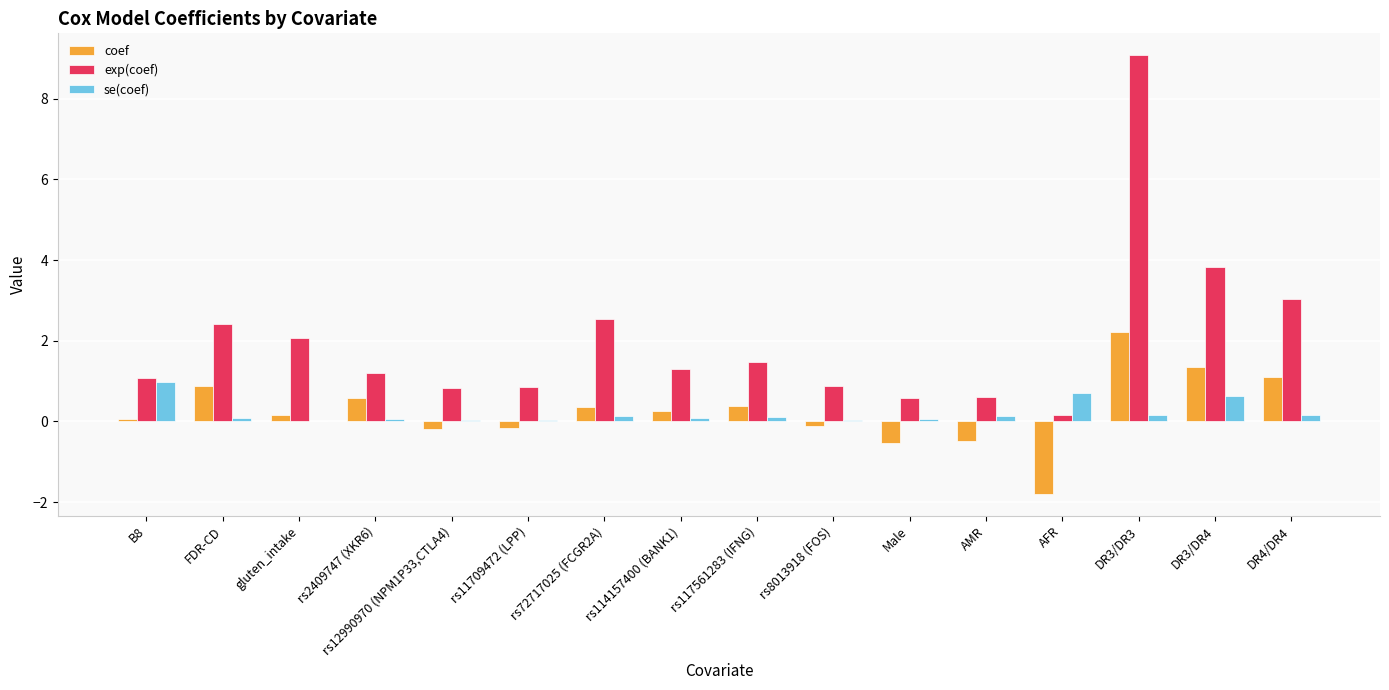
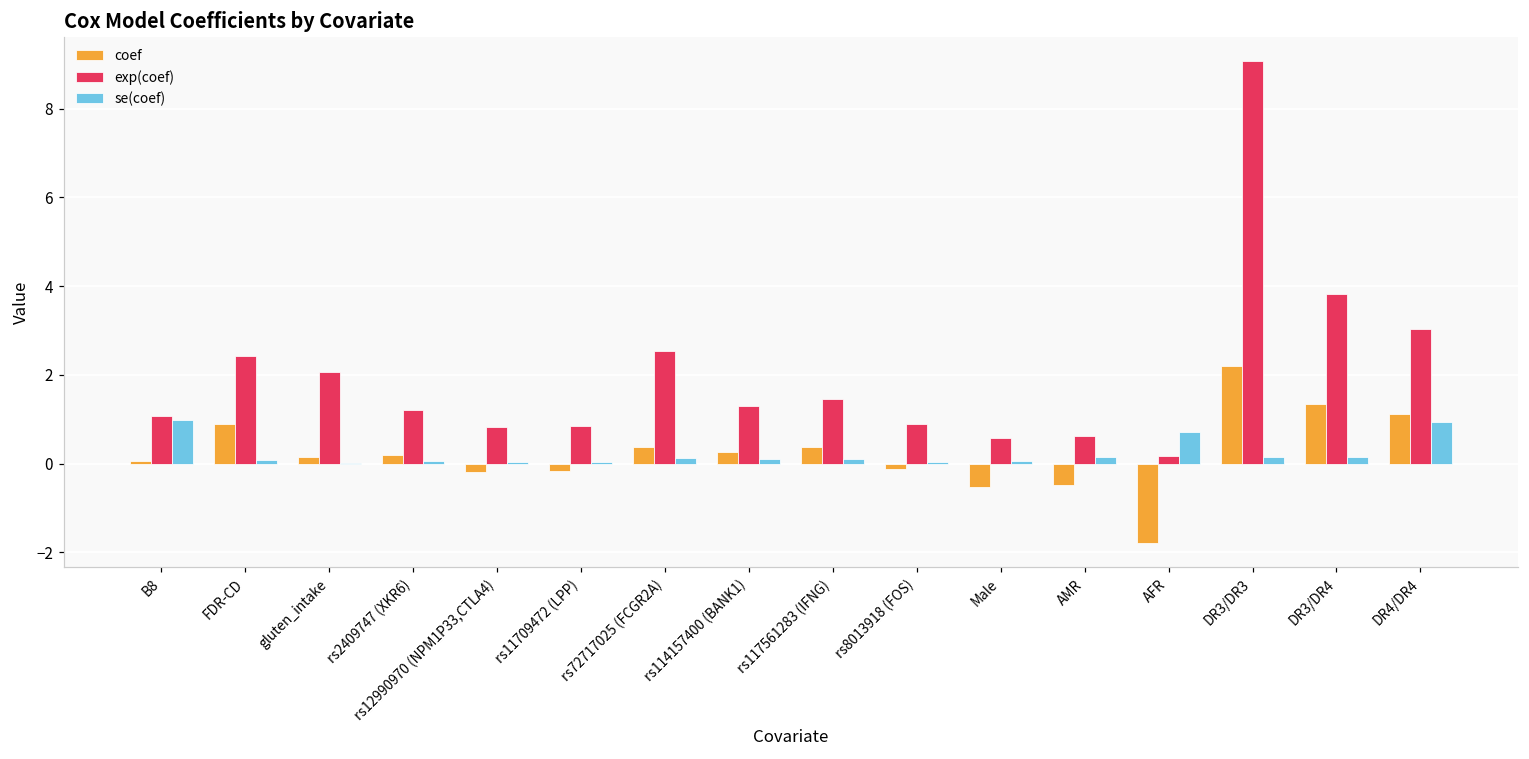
coef, rs2409747 (XKR6): 0.6 -> 0.2
se(coef), DR3/DR4: 0.6 -> 0.1
se(coef), DR4/DR4: 0.2 -> 0.9
